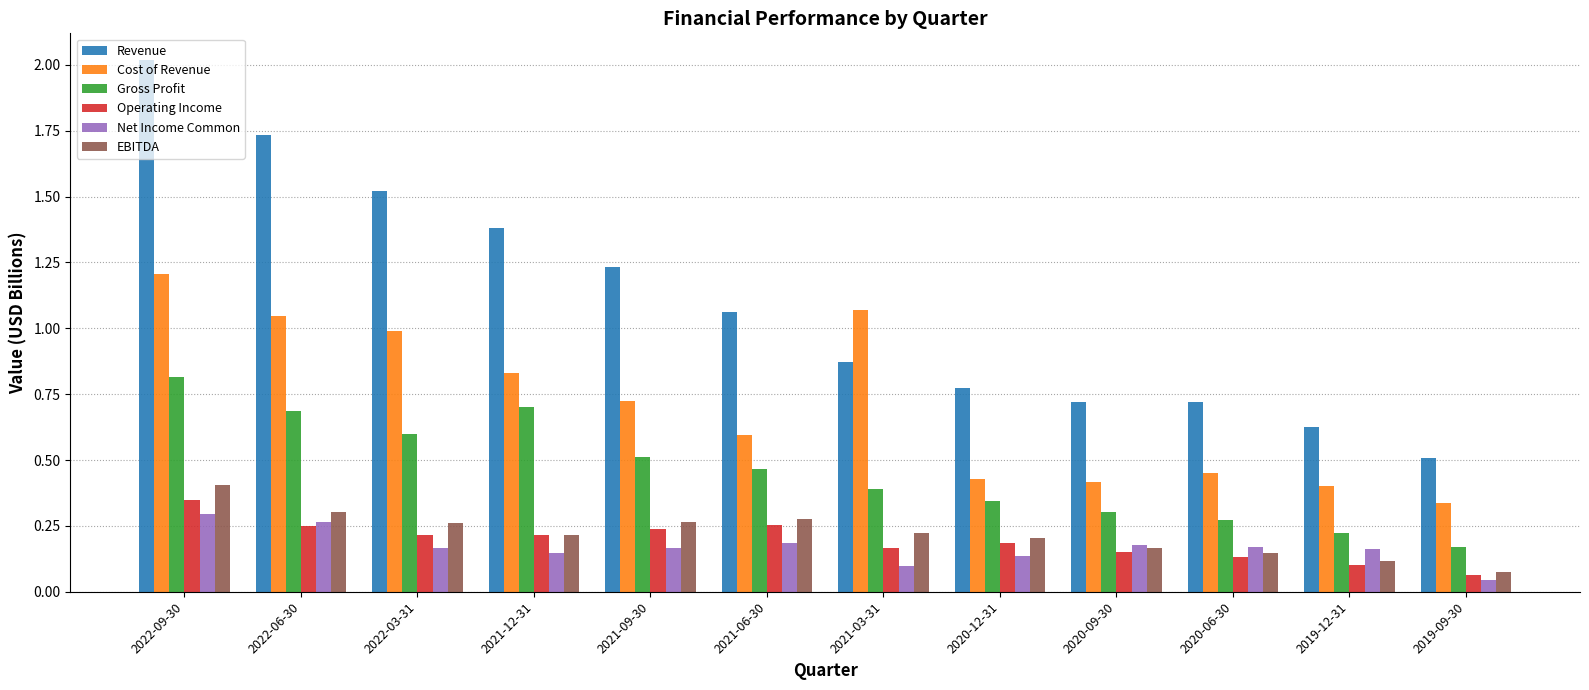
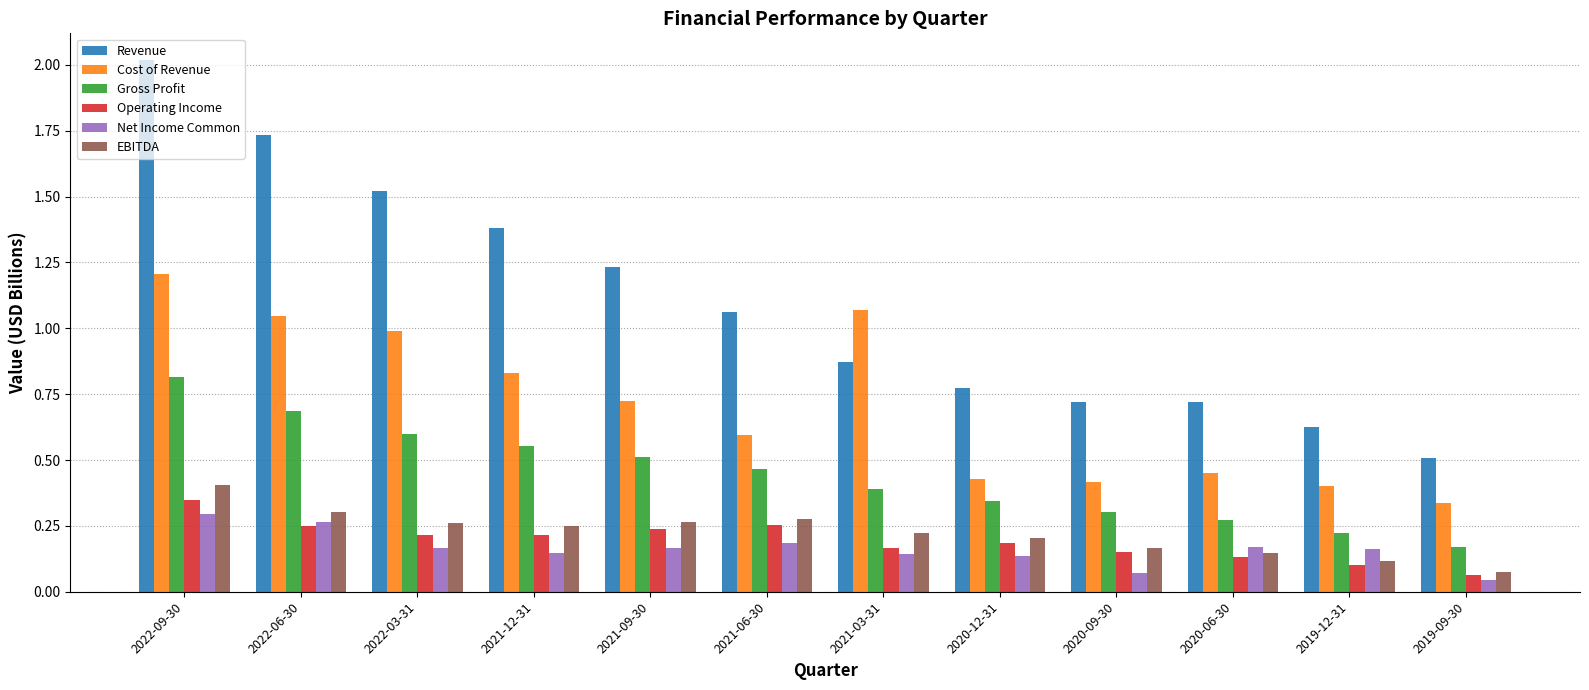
Gross Profit, 2021-12-31: 0.70 -> 0.55
EBITDA, 2021-12-31: 0.21 -> 0.25
Net Income Common, 2021-03-31: 0.10 -> 0.14
Net Income Common, 2020-09-30: 0.18 -> 0.07
